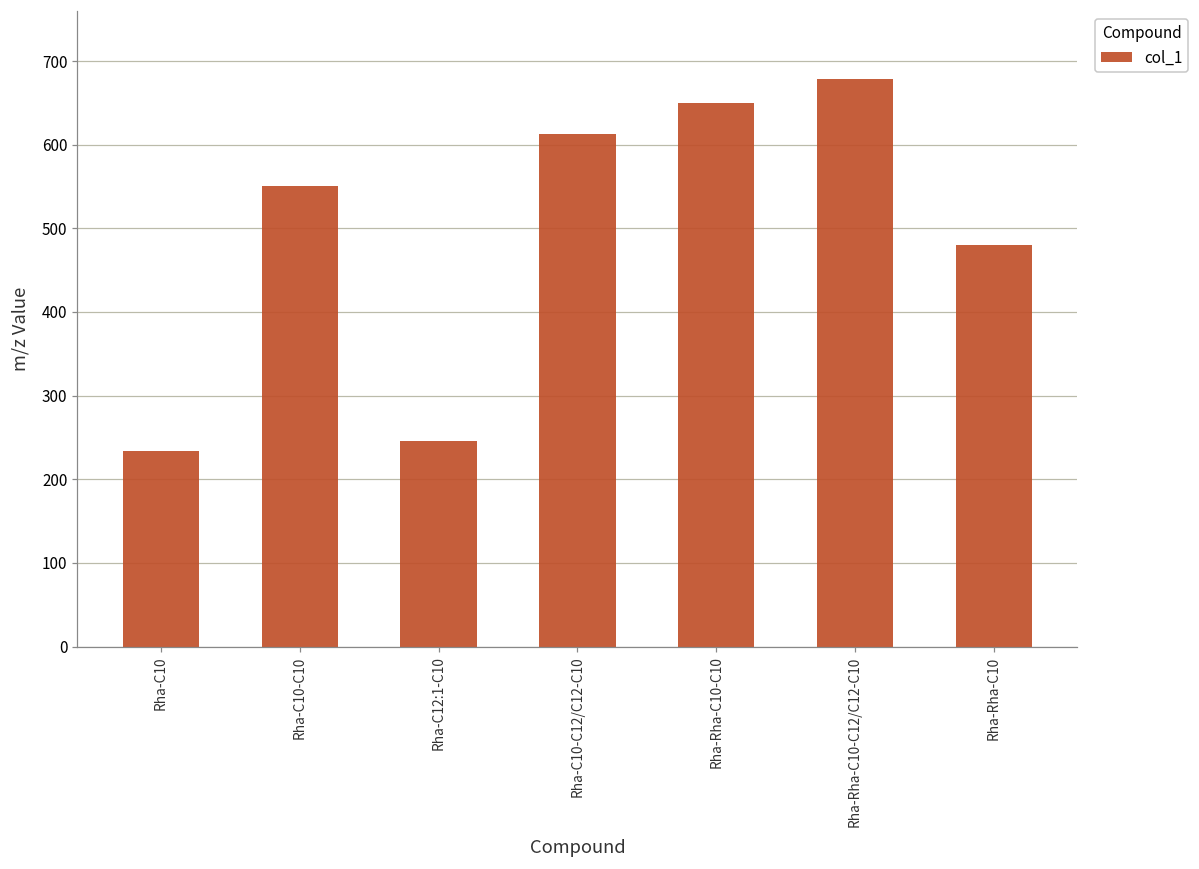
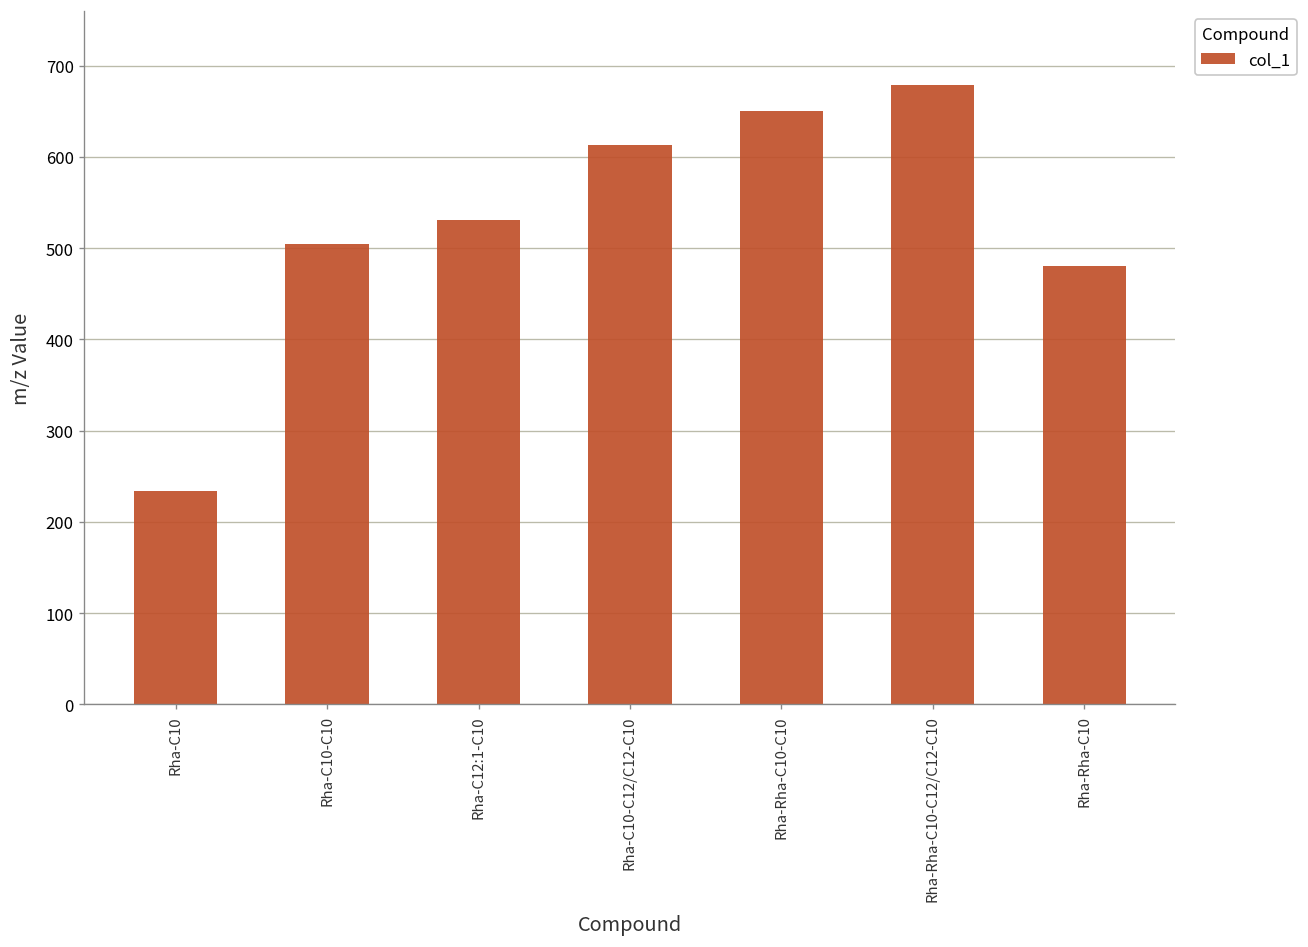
Rha-C10-C10: 550 -> 500
Rha-C12:1-C10: 250 -> 530
